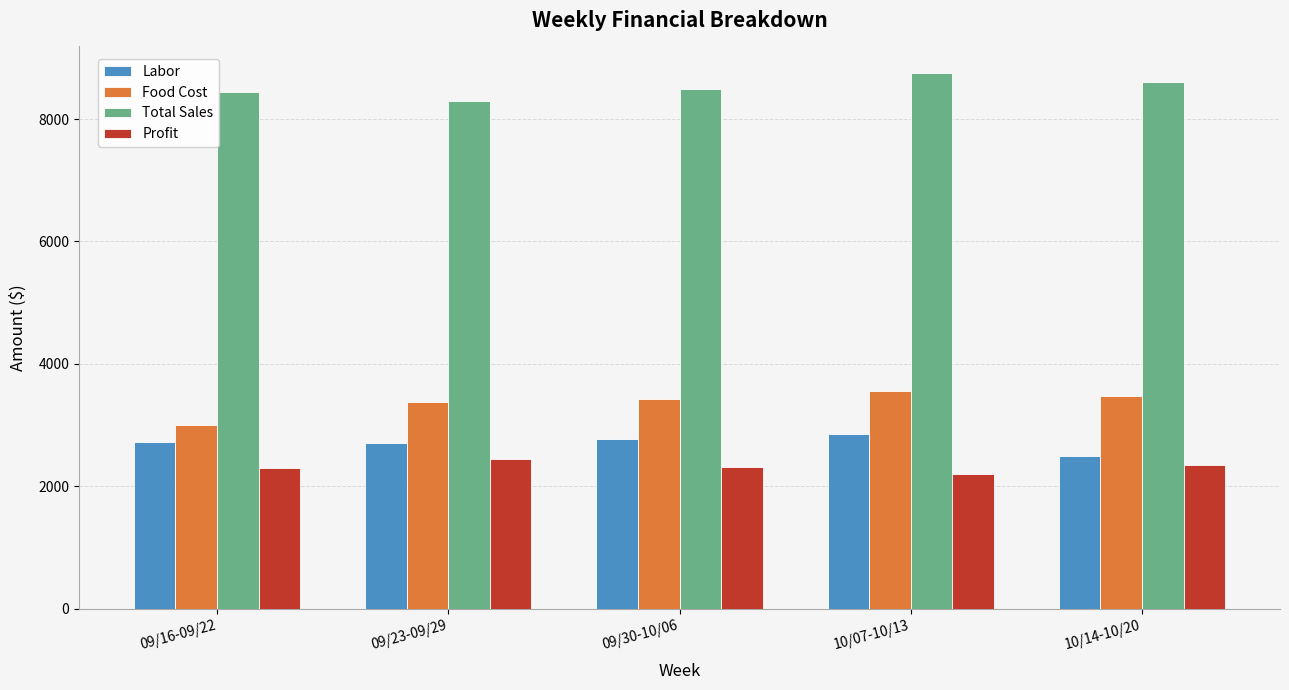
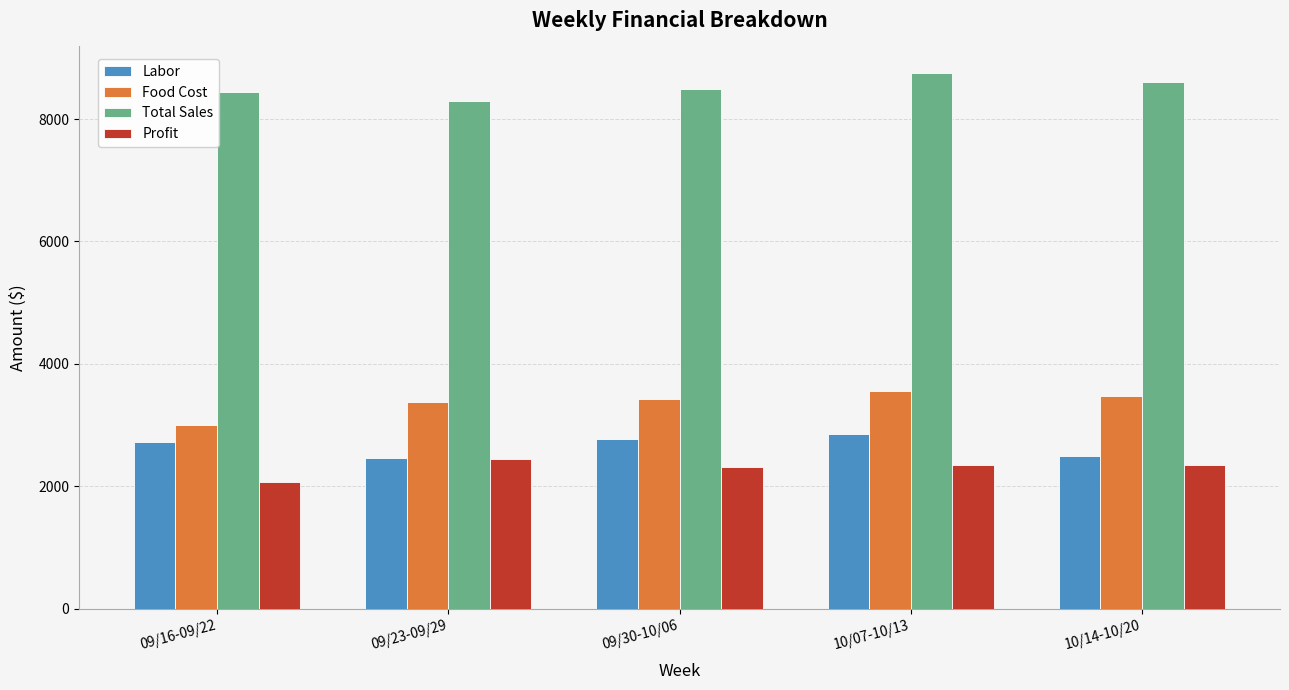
Profit, 09/16-09/22: 2300 -> 2100
Labor, 09/23-09/29: 2700 -> 2500
Profit, 10/07-10/13: 2200 -> 2400
